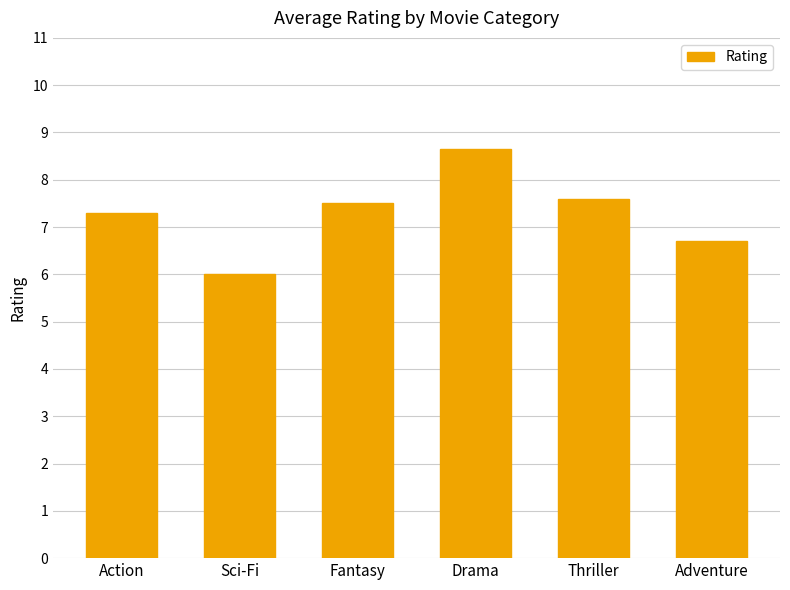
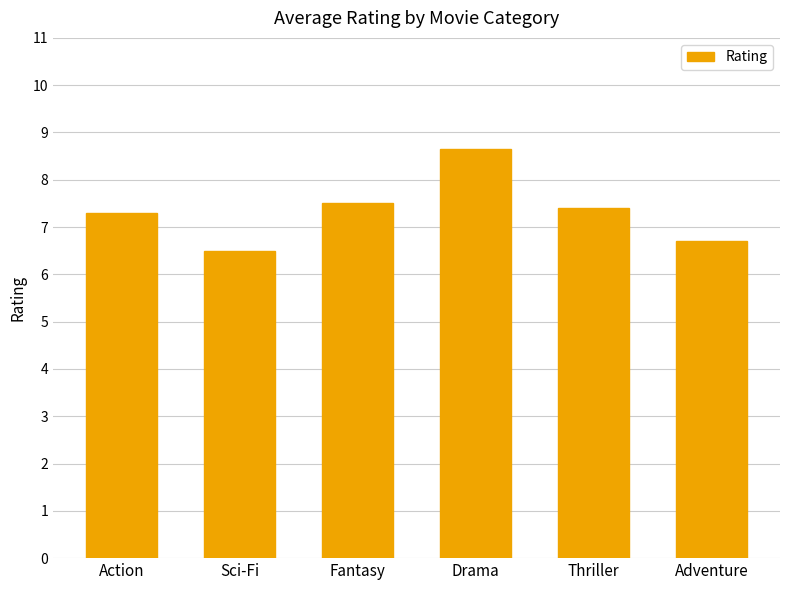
Sci-Fi: 6.0 -> 6.5
Thriller: 7.6 -> 7.4
